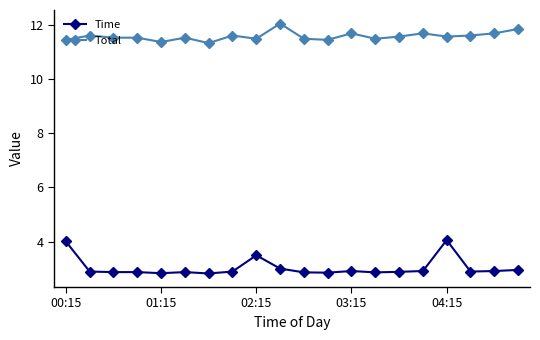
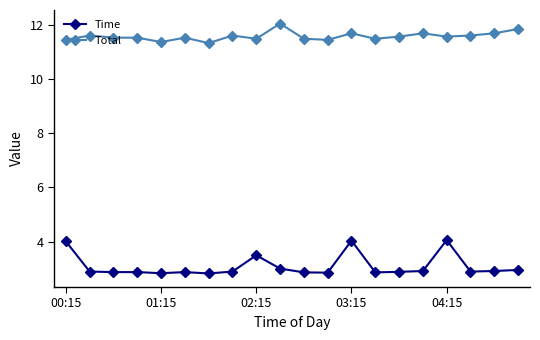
Time, 03:15: 2.9 -> 4.0
